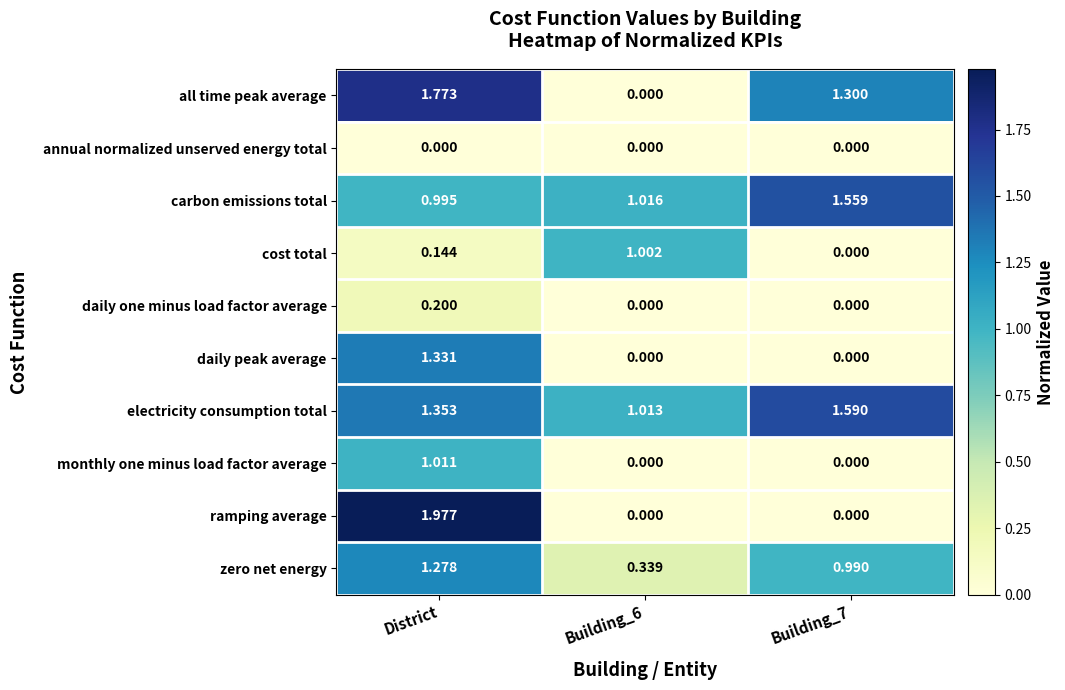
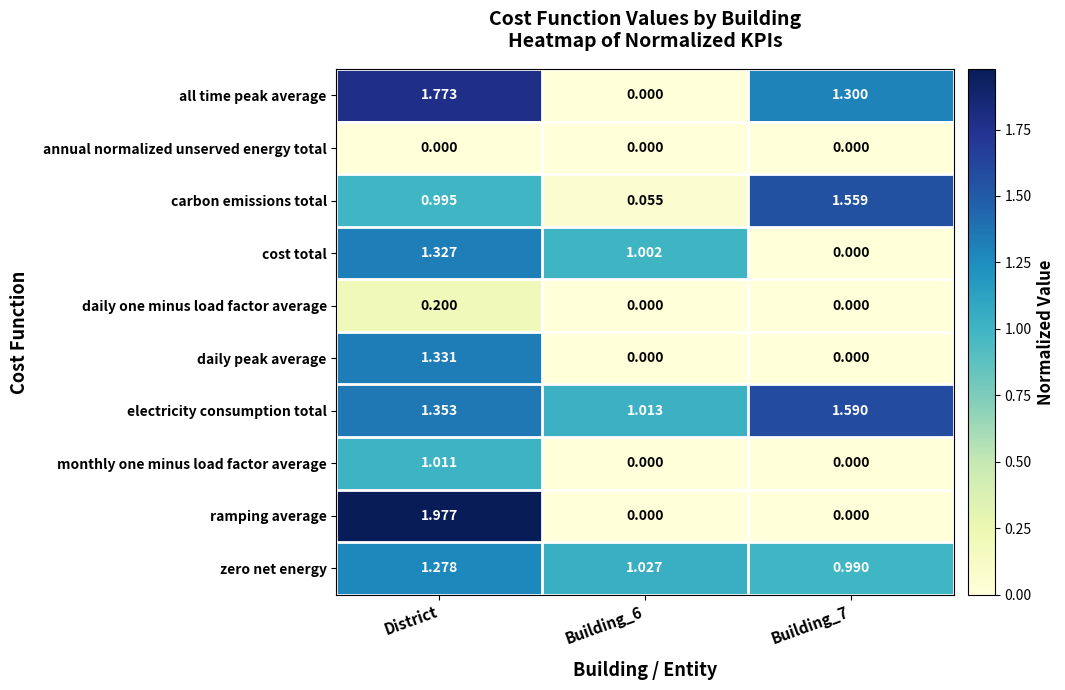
carbon emissions total, Building_6: 1.016 -> 0.055
cost total, District: 0.144 -> 1.327
zero net energy, Building_6: 0.339 -> 1.027
